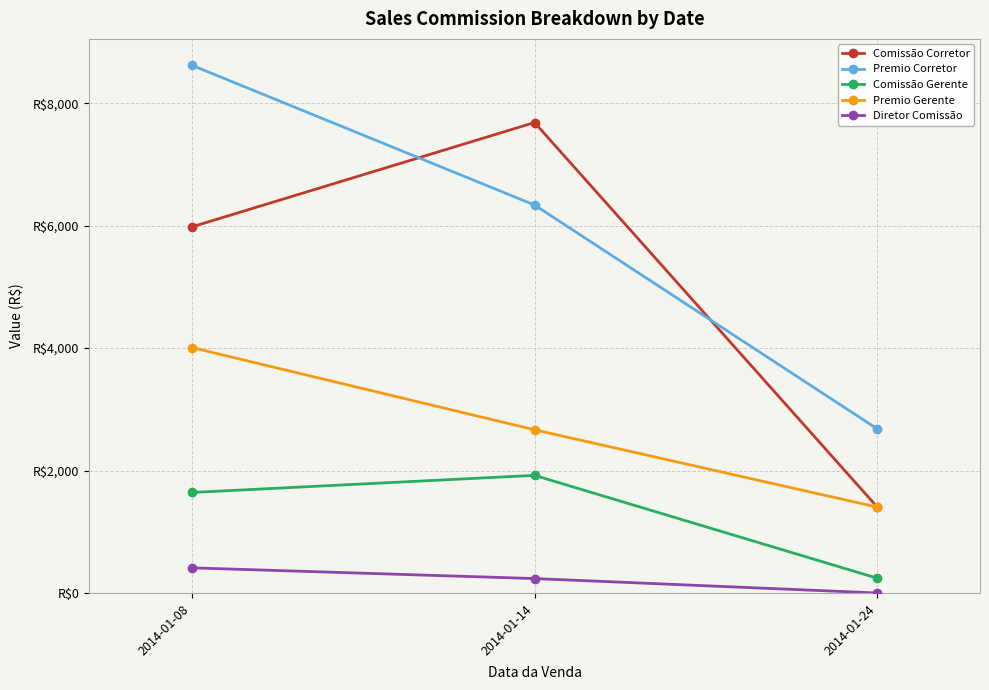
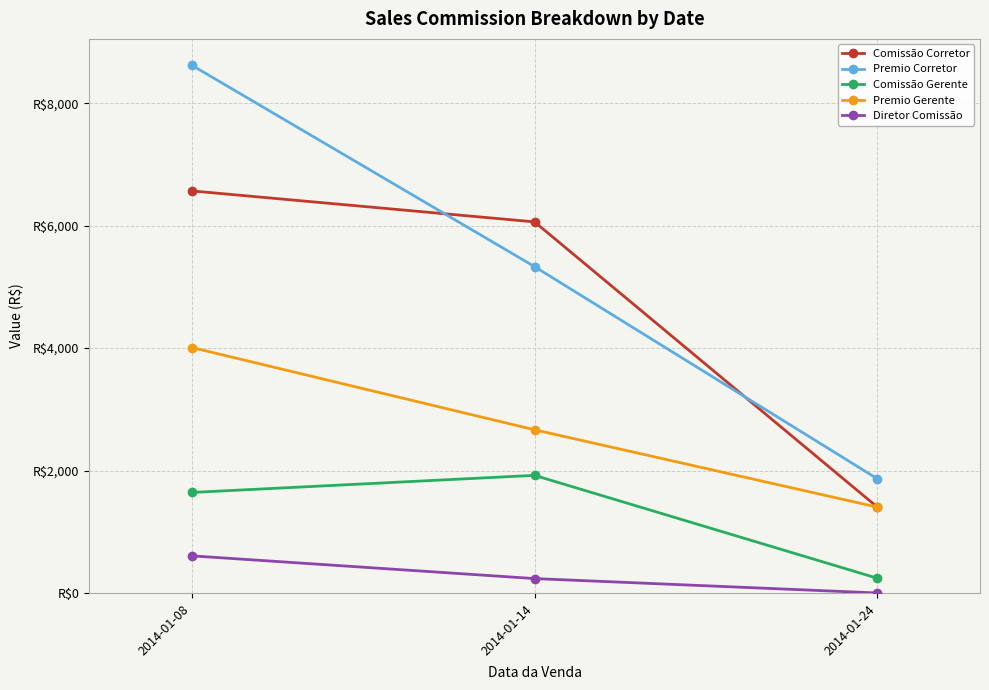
Comissão Corretor, 2014-01-08: R$6,000 -> R$6,600
Diretor Comissão, 2014-01-08: R$400 -> R$600
Comissão Corretor, 2014-01-14: R$7,700 -> R$6,100
Premio Corretor, 2014-01-14: R$6,300 -> R$5,300
Premio Corretor, 2014-01-24: R$2,700 -> R$1,900
